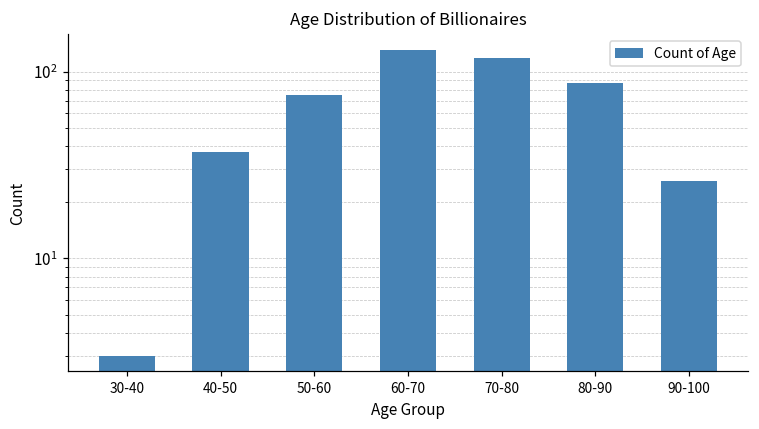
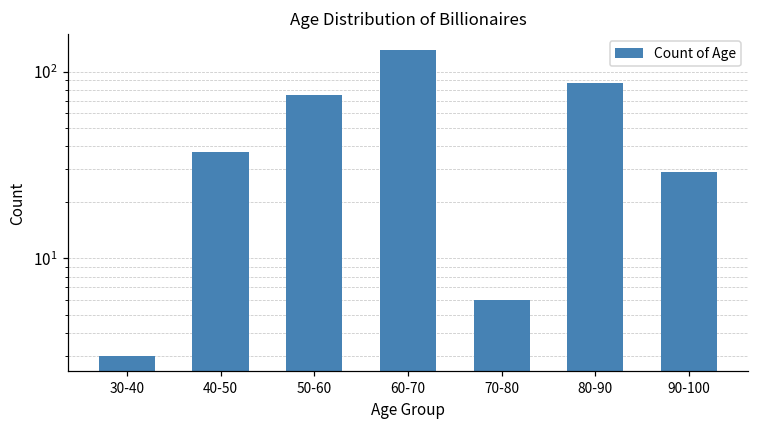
70-80: 120 -> 6
90-100: 26 -> 29
